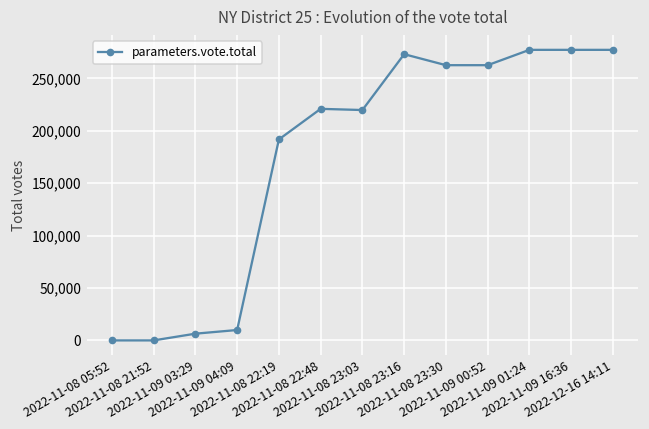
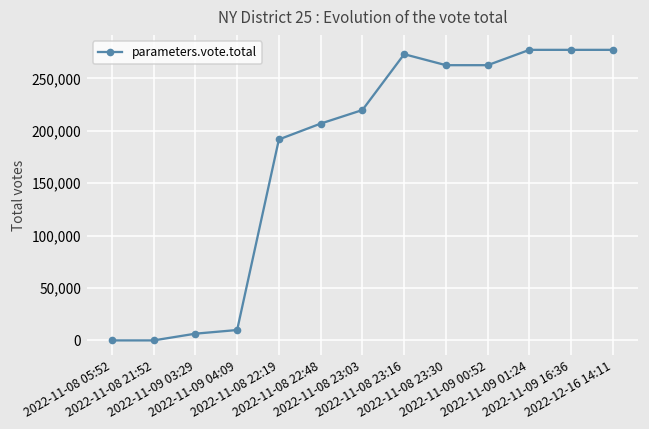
2022-11-08 22:48: 220,000 -> 210,000
